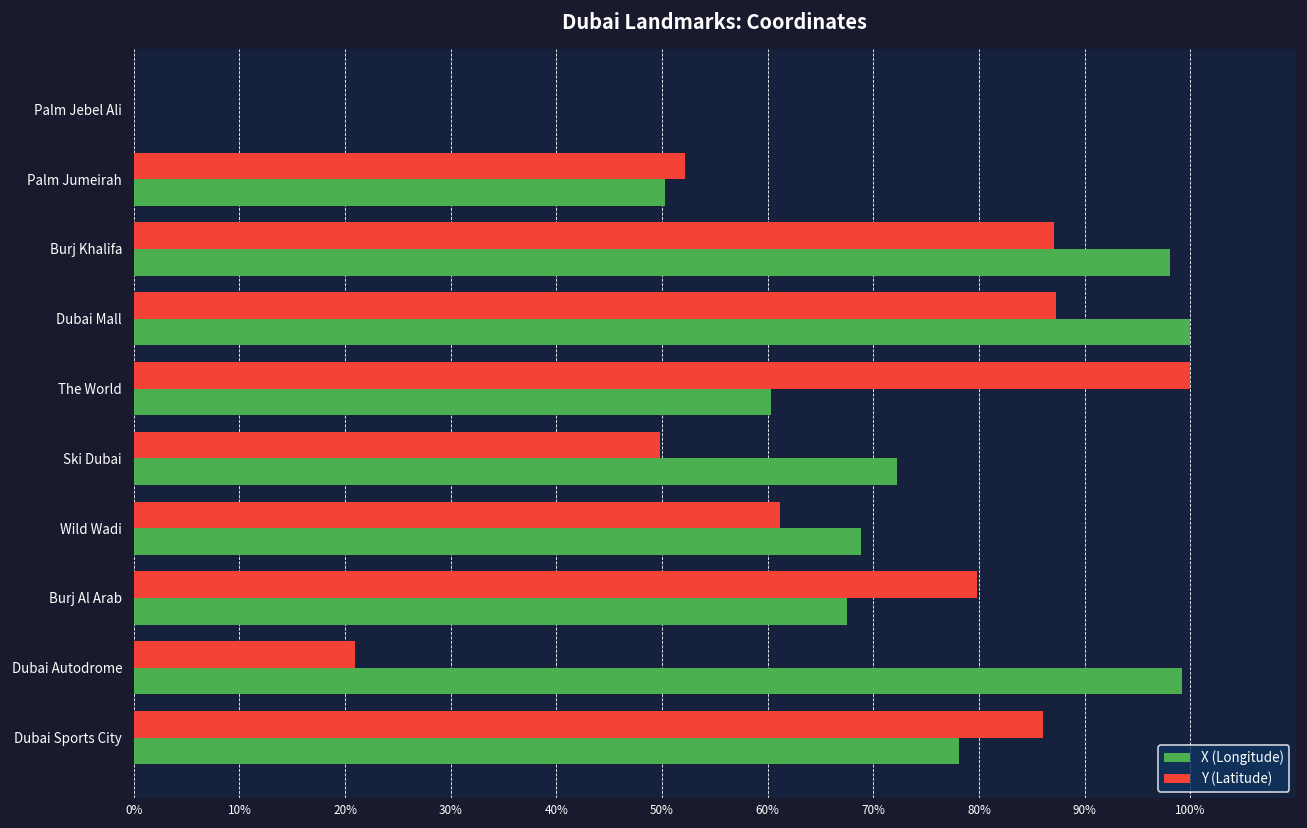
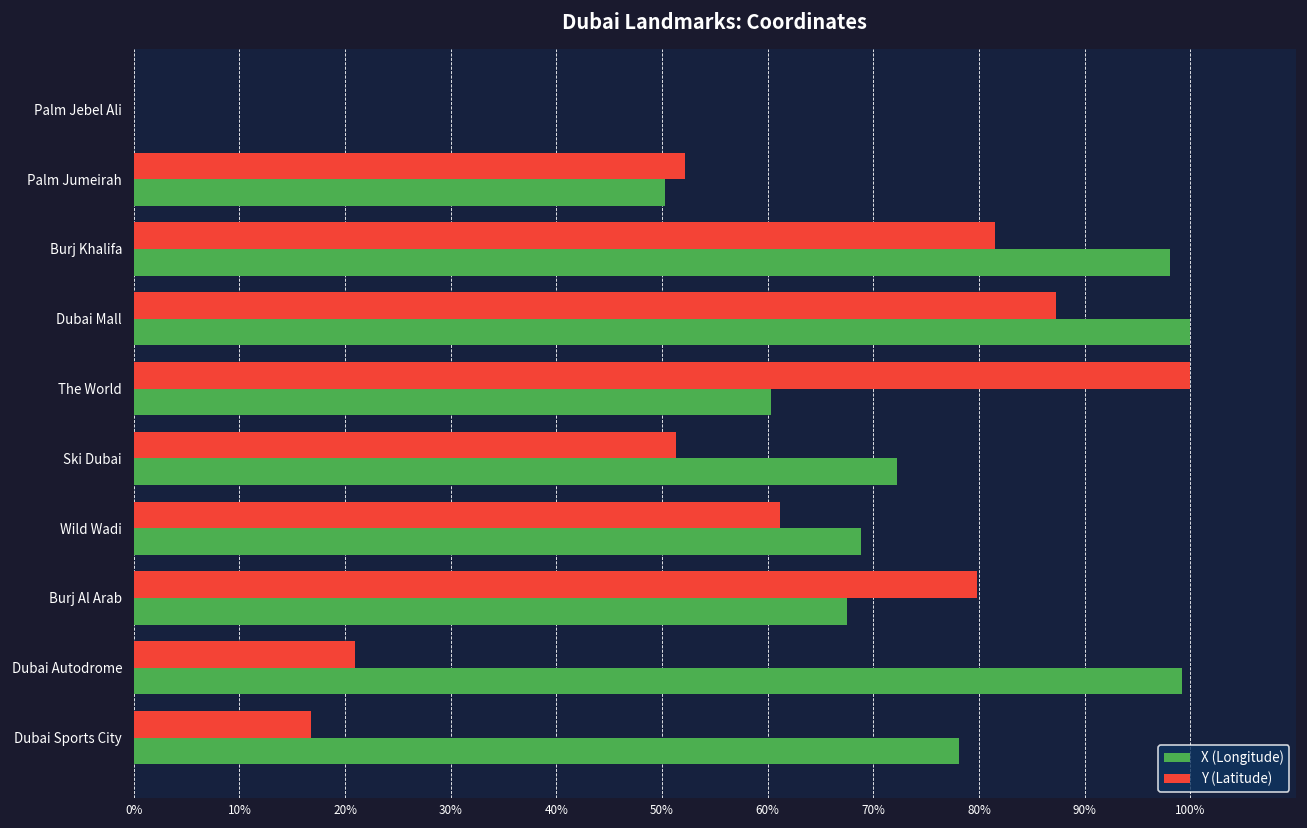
Y (Latitude), Burj Khalifa: 87% -> 81%
Y (Latitude), Ski Dubai: 50% -> 51%
Y (Latitude), Dubai Sports City: 86% -> 17%
